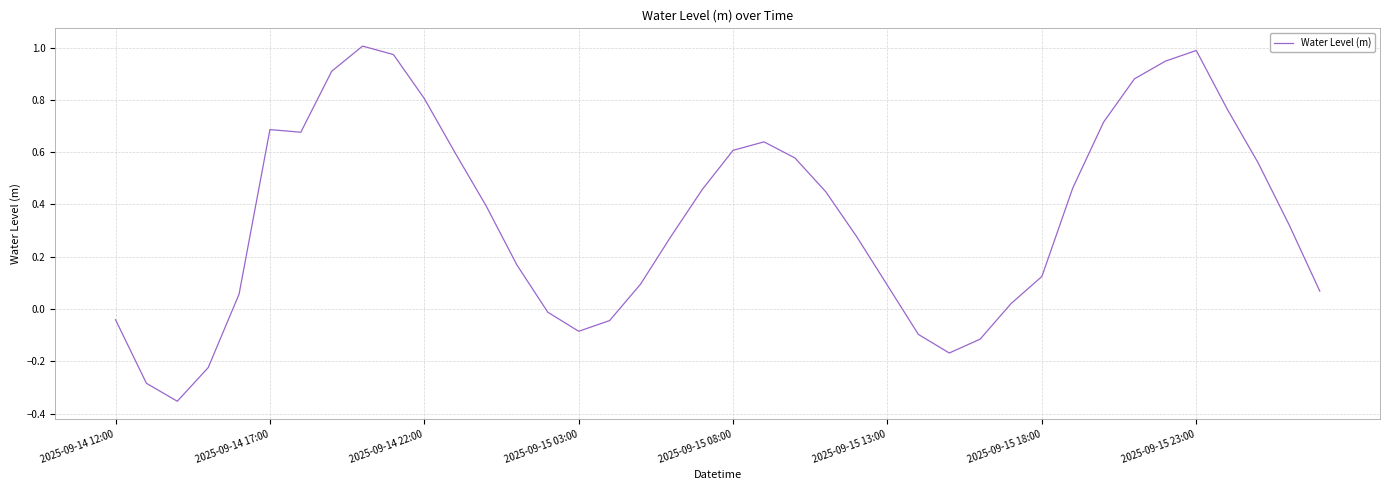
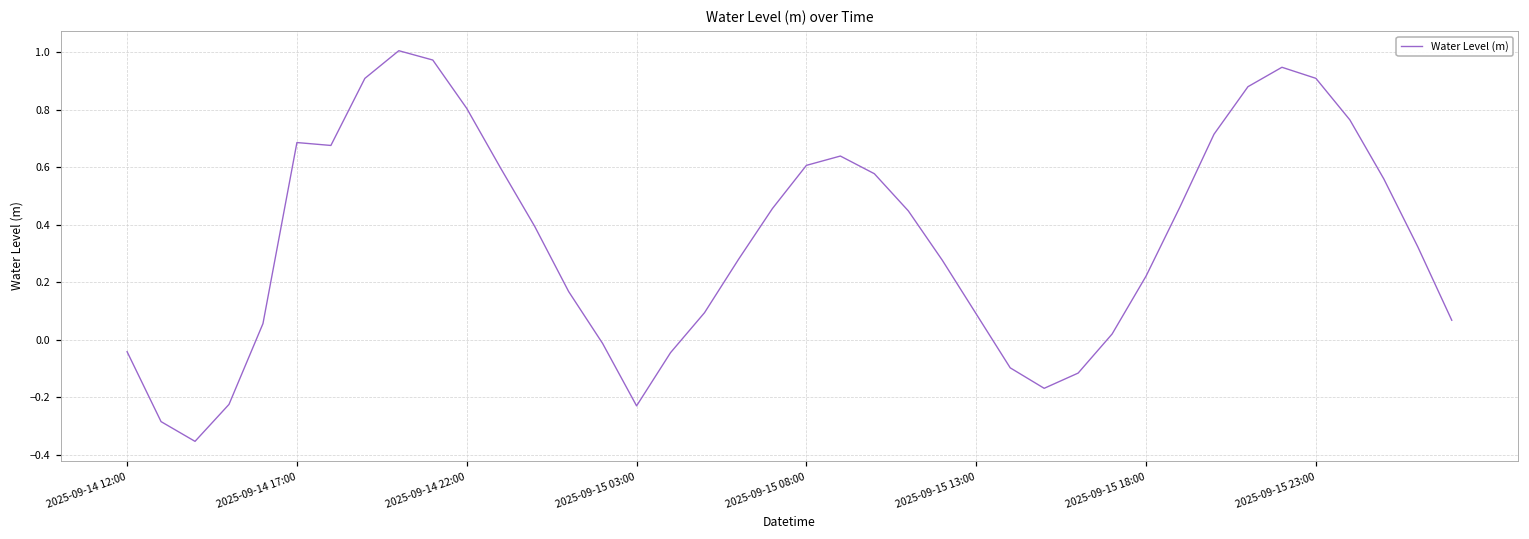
2025-09-15 03:00: -0.09 -> -0.23
2025-09-15 18:00: 0.12 -> 0.22
2025-09-15 23:00: 0.99 -> 0.91
